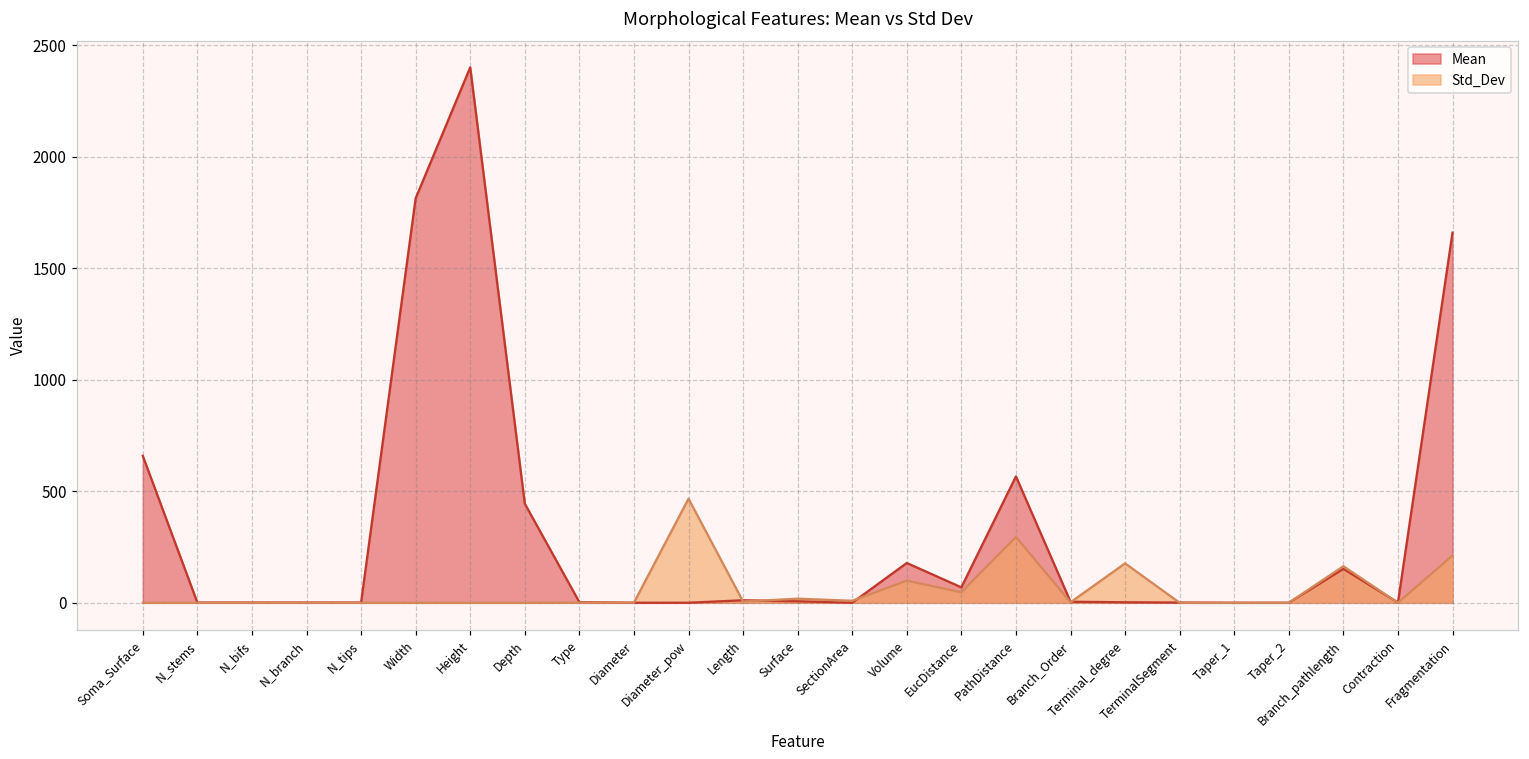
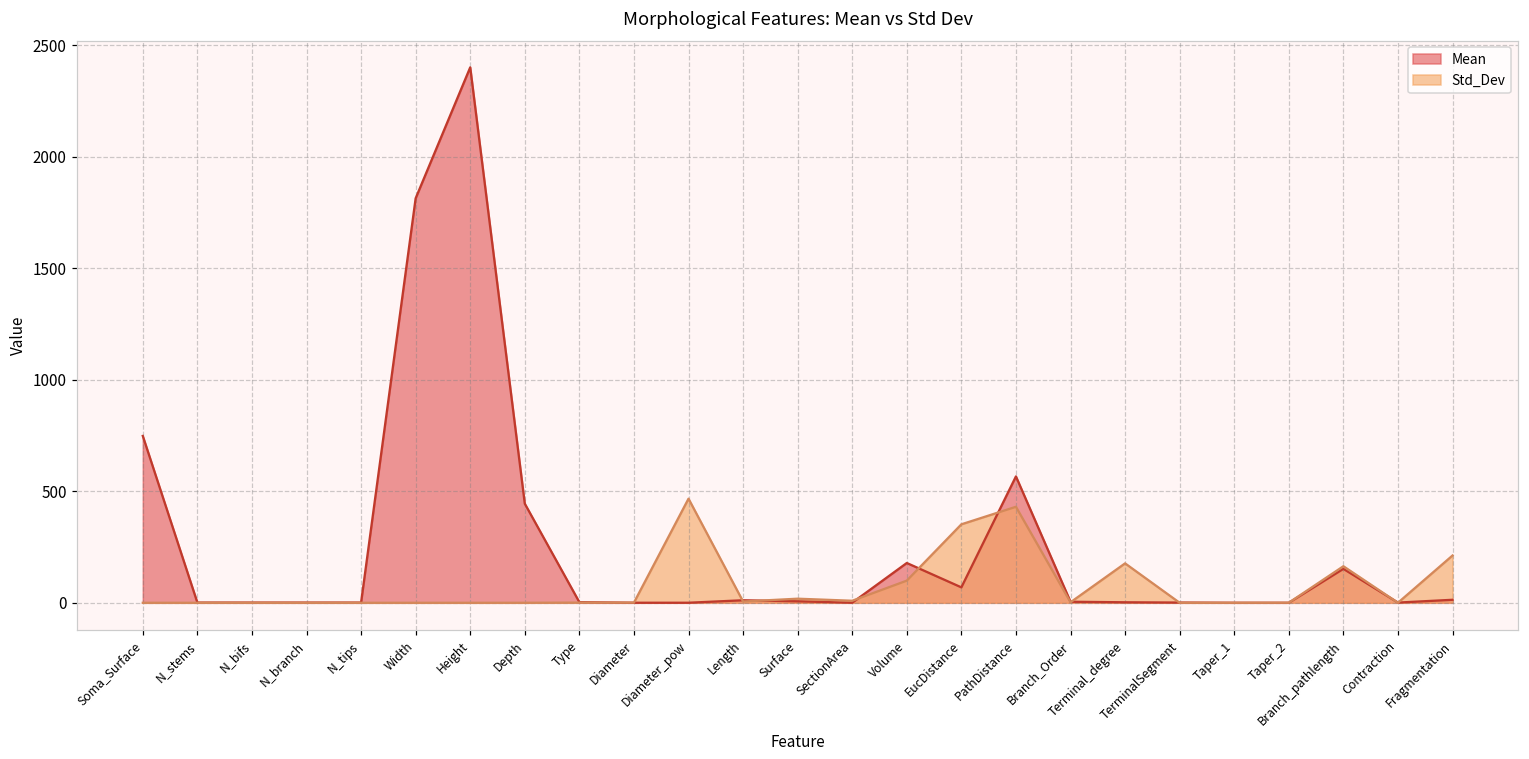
Mean, Soma_Surface: 660 -> 750
Std_Dev, EucDistance: 50 -> 350
Std_Dev, PathDistance: 300 -> 430
Mean, Fragmentation: 1660 -> 10
